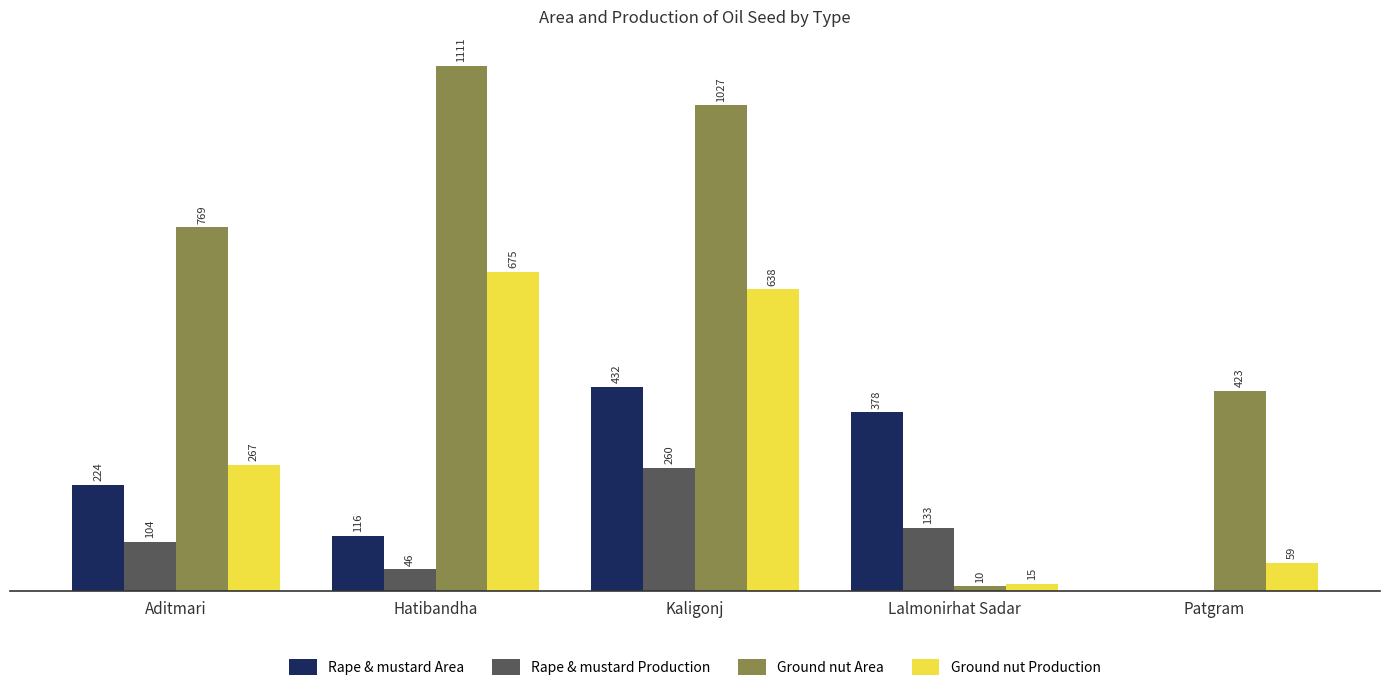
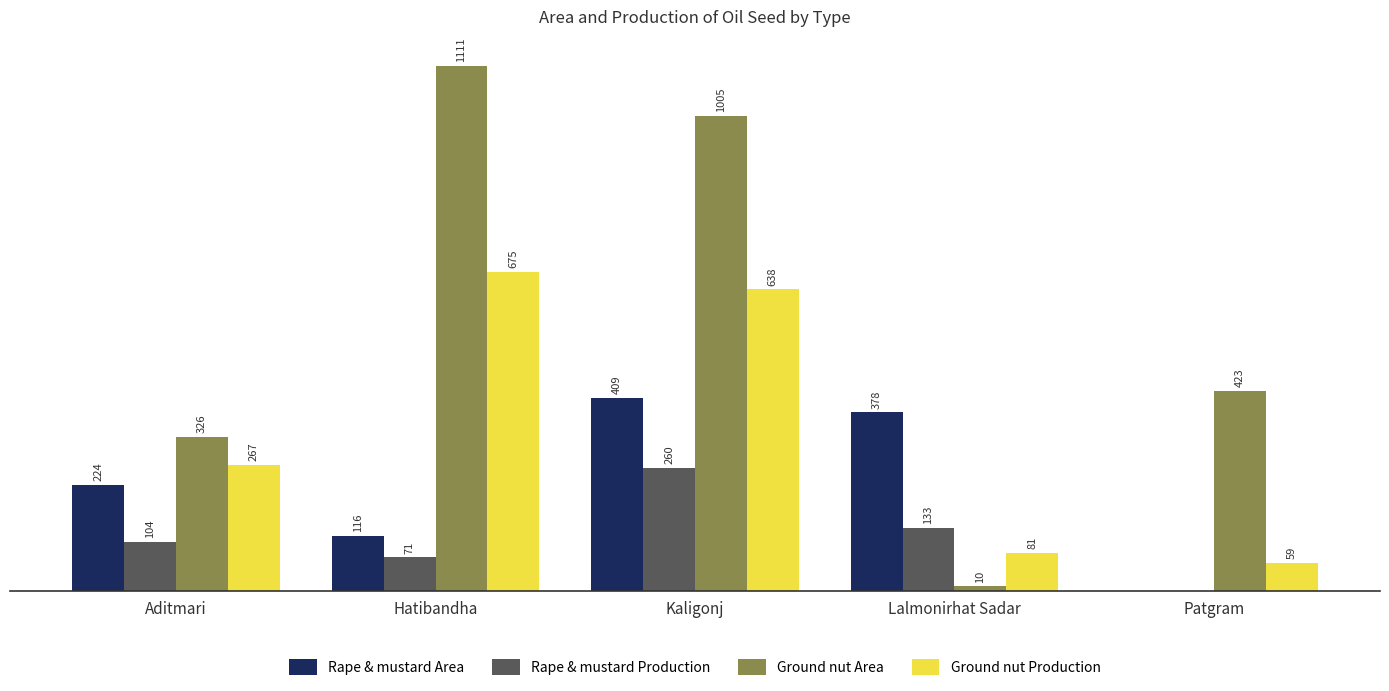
Ground nut Area, Aditmari: 769 -> 326
Rape & mustard Production, Hatibandha: 46 -> 71
Rape & mustard Area, Kaligonj: 432 -> 409
Ground nut Area, Kaligonj: 1027 -> 1005
Ground nut Production, Lalmonirhat Sadar: 15 -> 81
